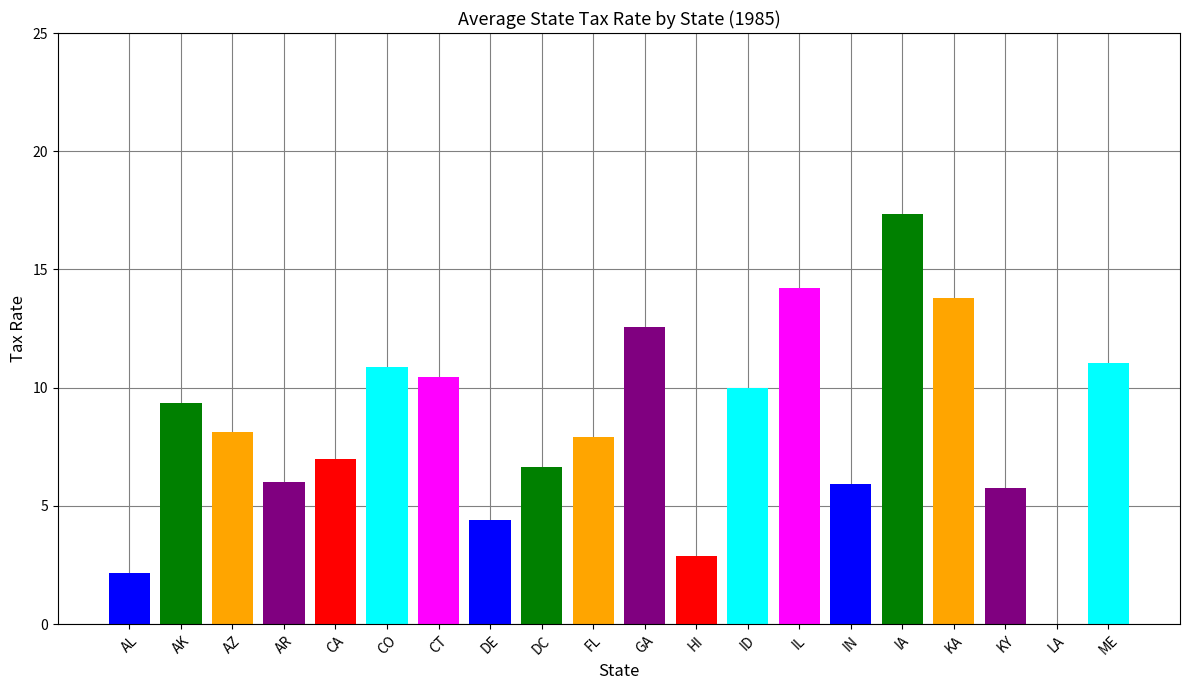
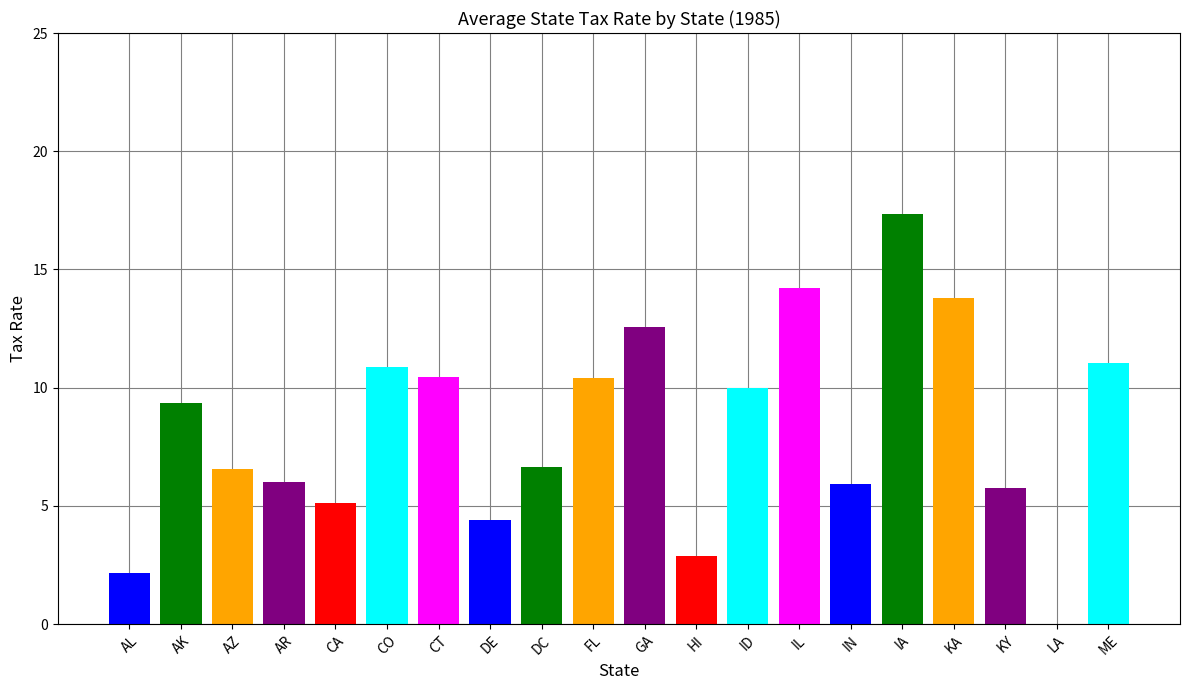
AZ: 8.1 -> 6.5
CA: 7.0 -> 5.1
FL: 7.9 -> 10.4
